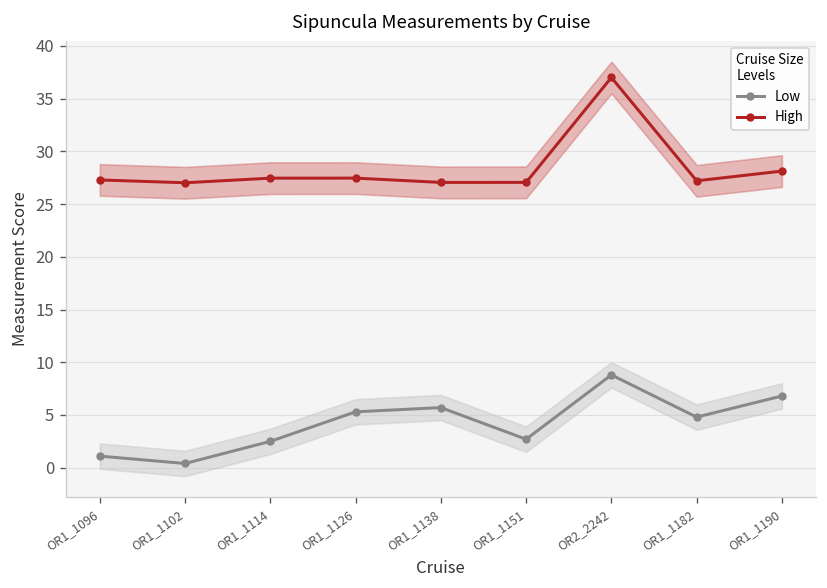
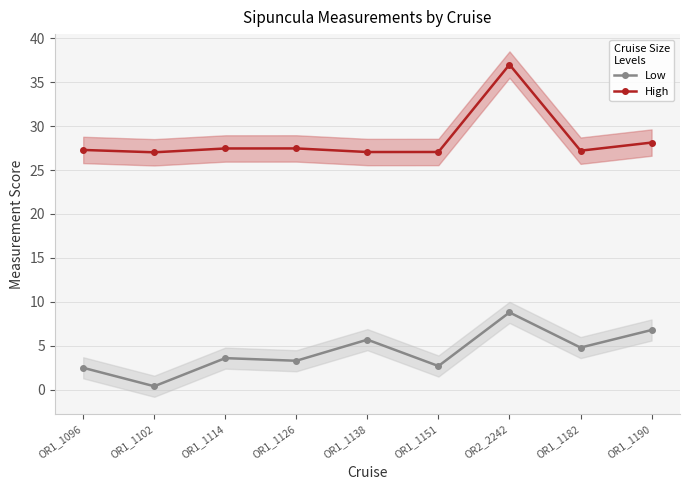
Low, OR1_1096: 1 -> 3
Low, OR1_1114: 3 -> 4
Low, OR1_1126: 5 -> 3
